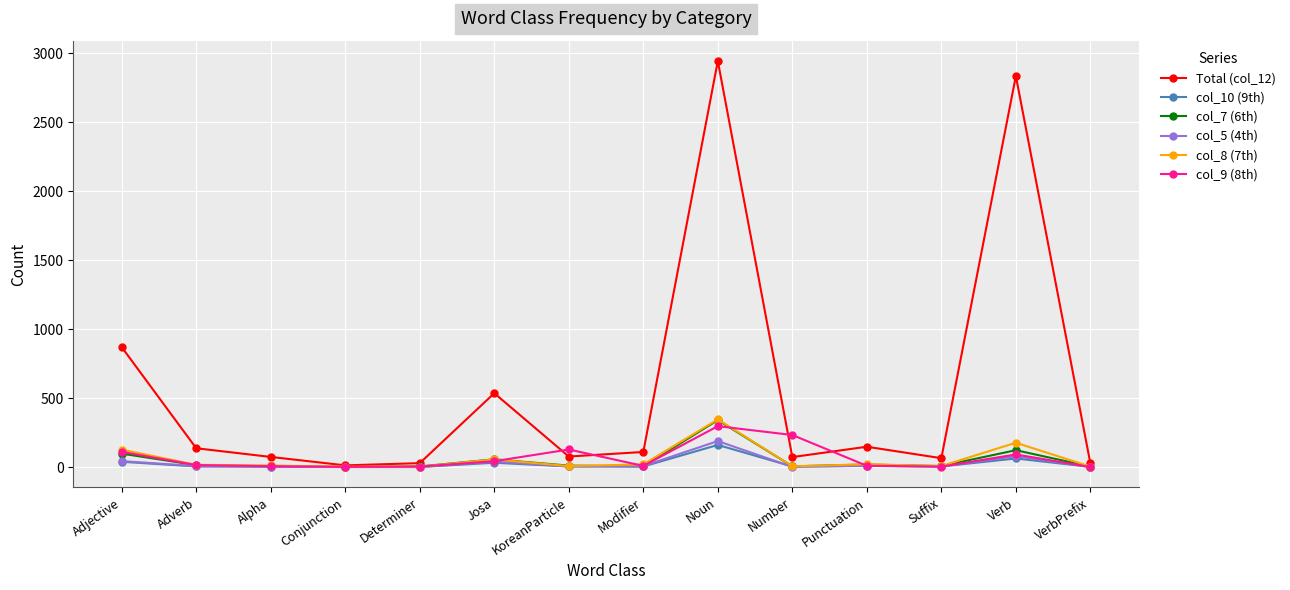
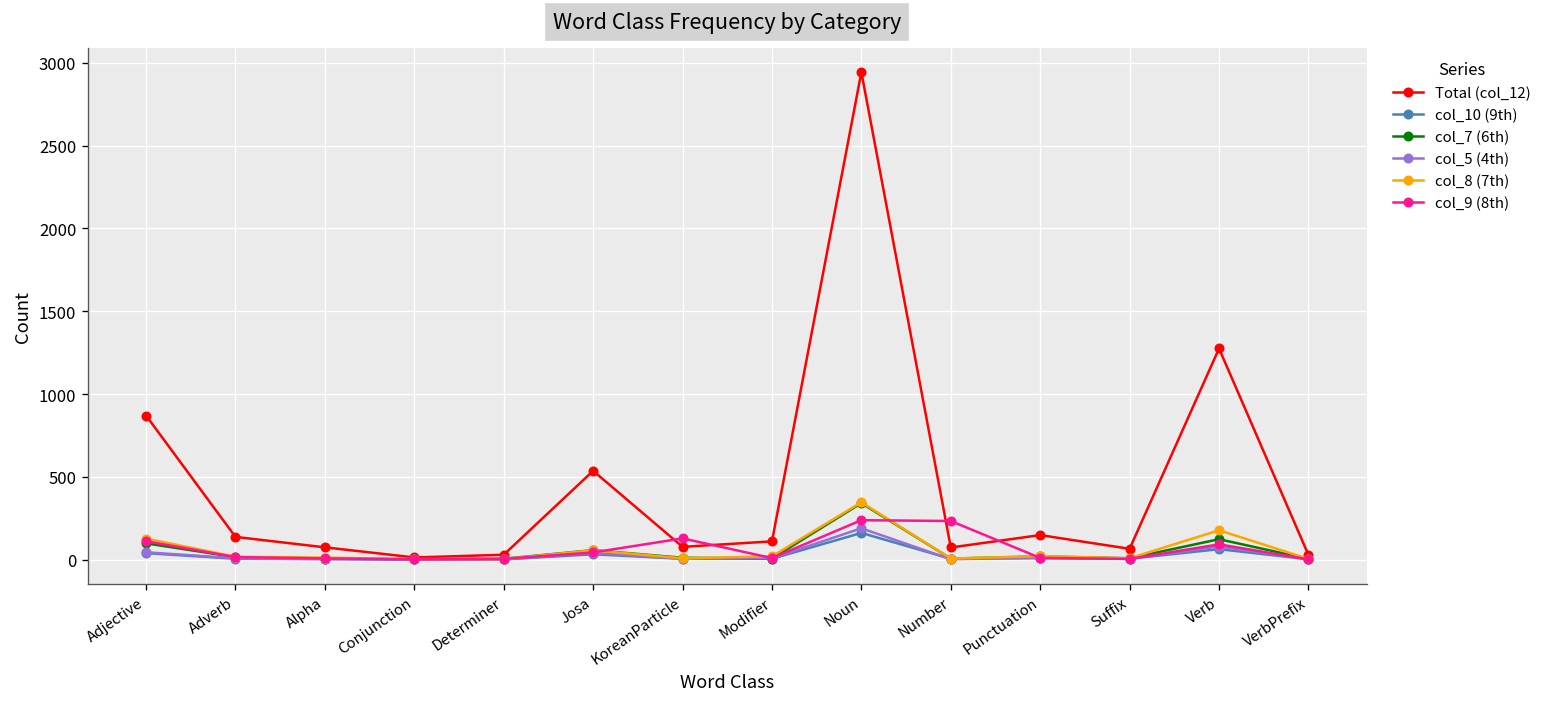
col_9 (8th), Noun: 300 -> 240
Total (col_12), Verb: 2840 -> 1280
